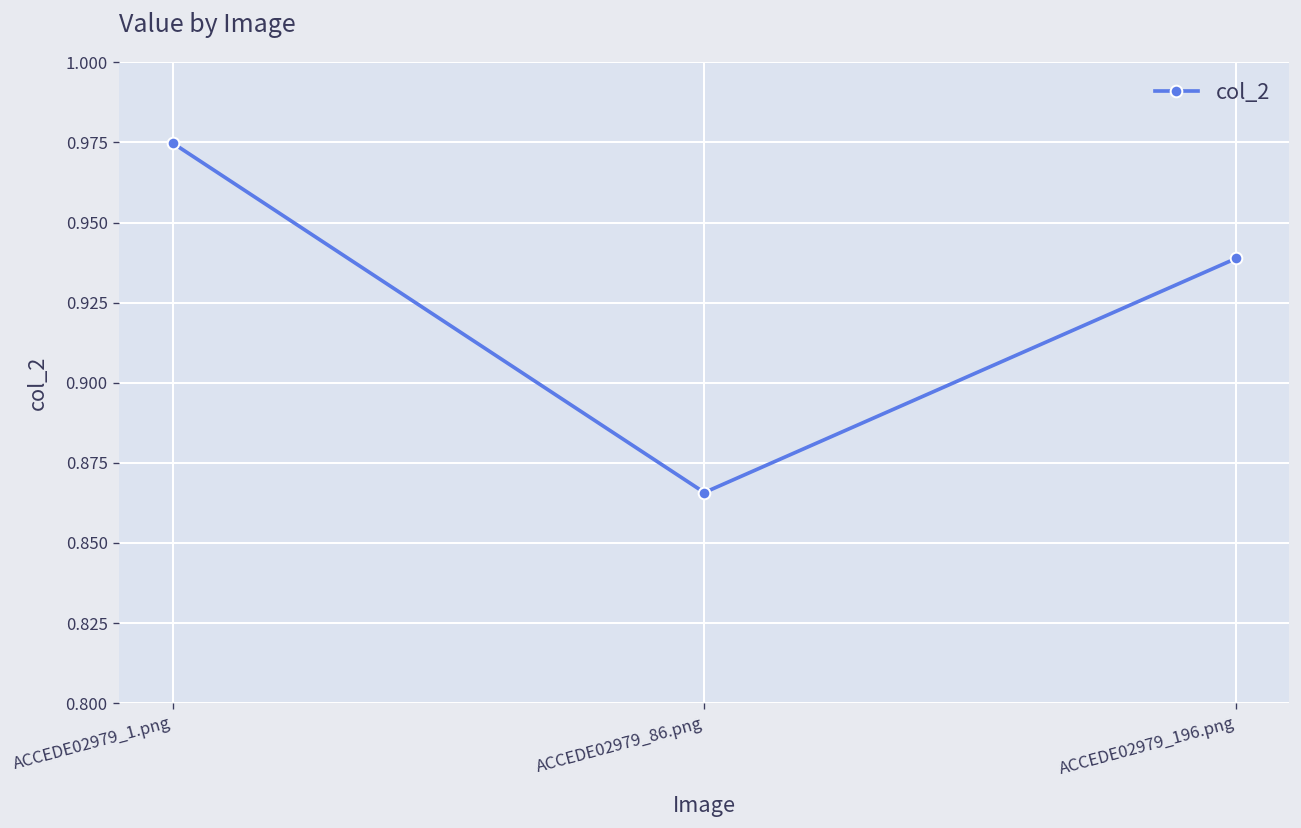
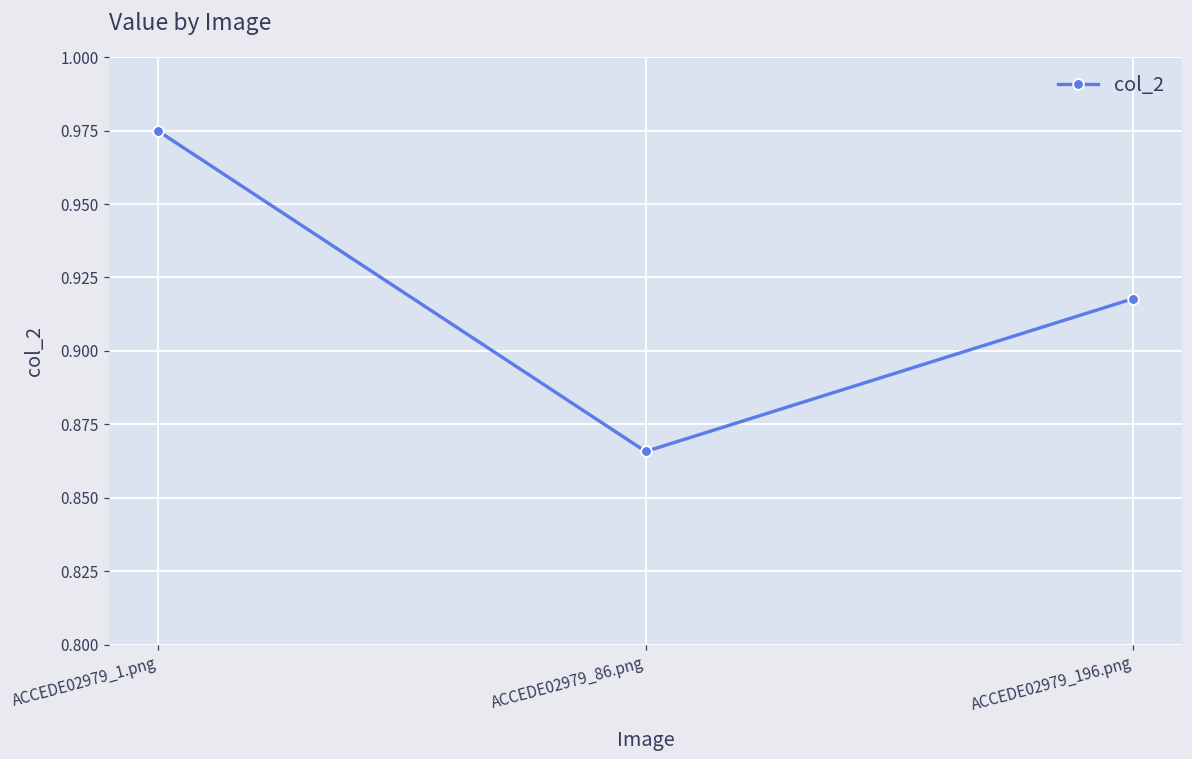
ACCEDE02979_196.png: 0.939 -> 0.918
